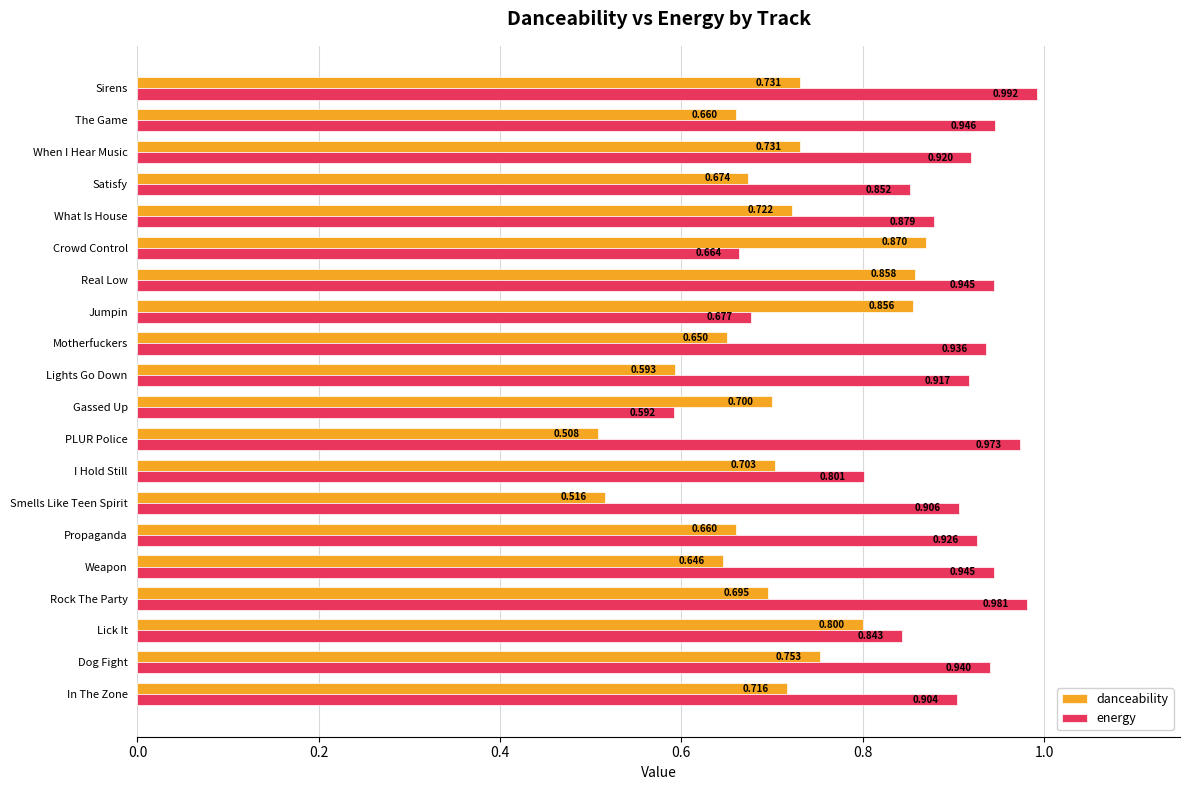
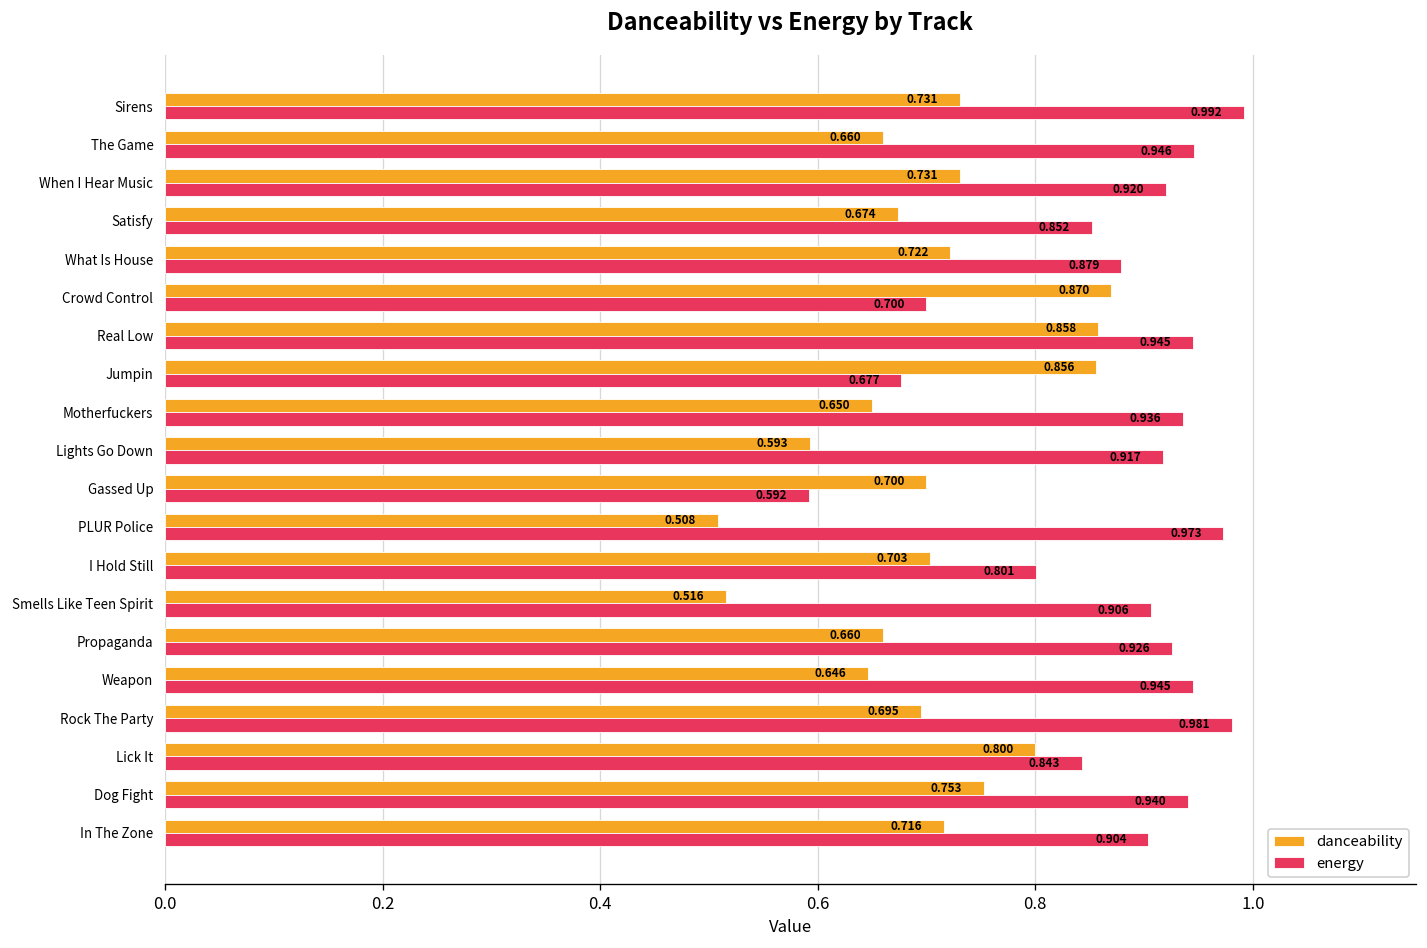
energy, Crowd Control: 0.664 -> 0.700
